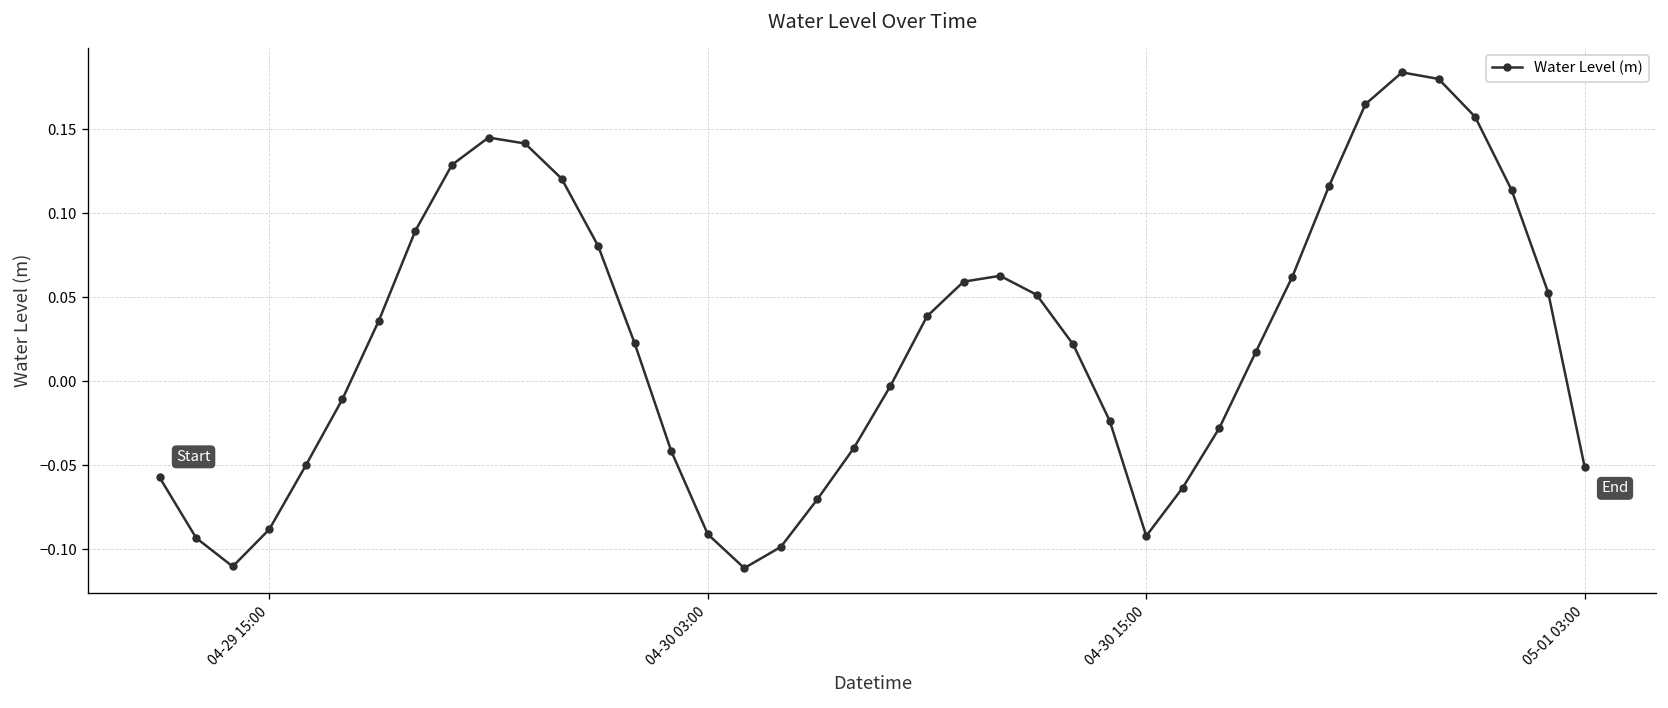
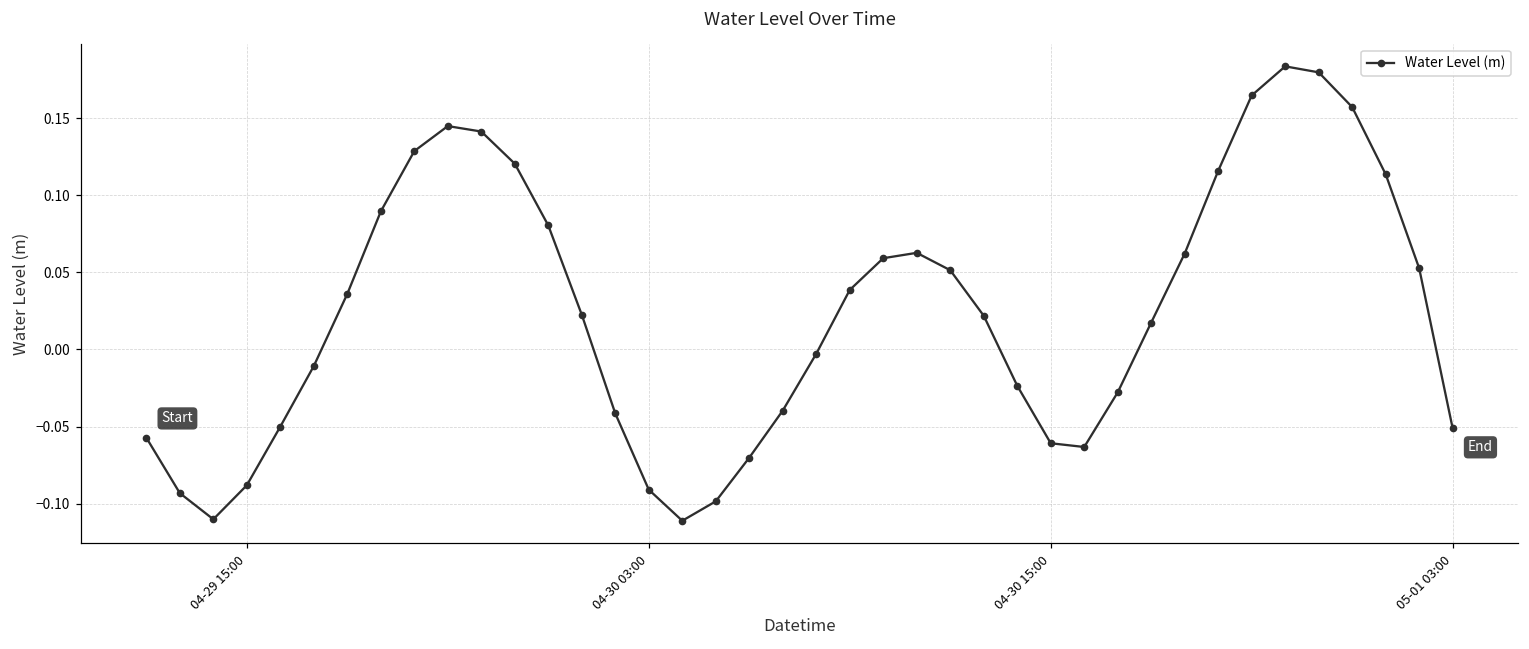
04-30 15:00: -0.092 -> -0.061
